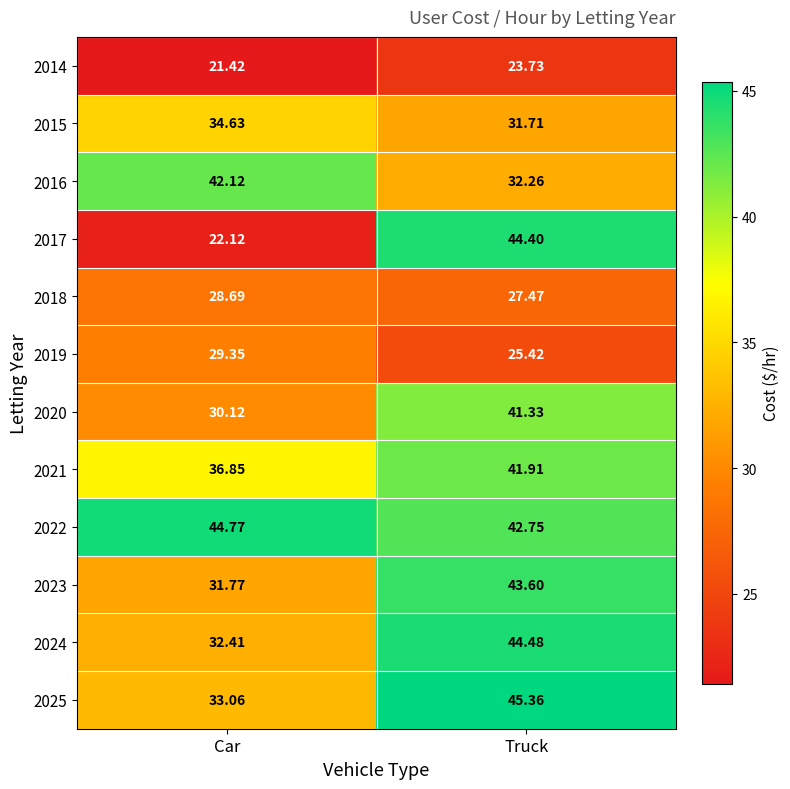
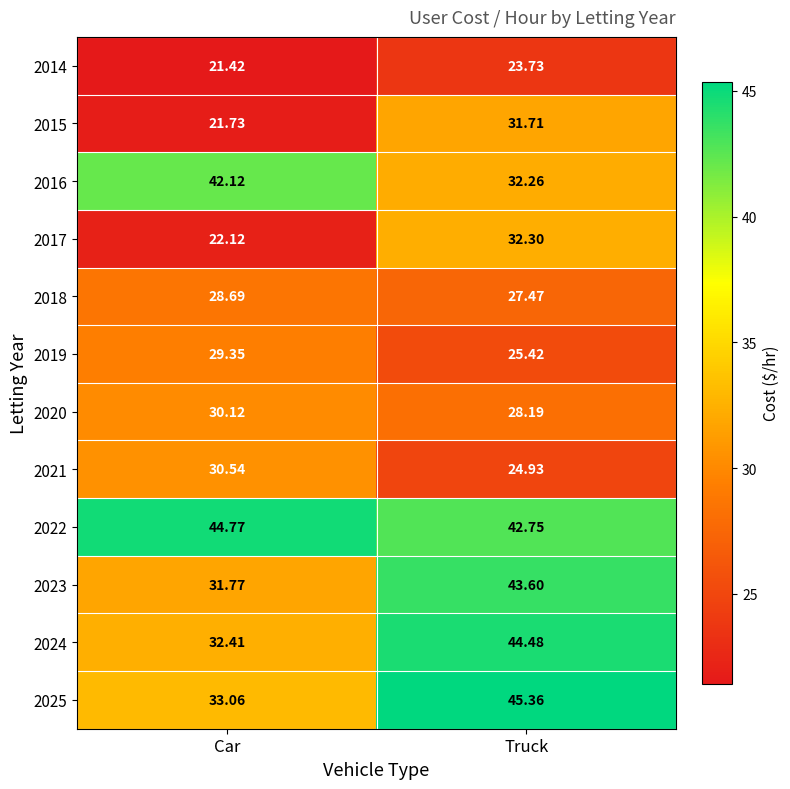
2015, Car: 34.63 -> 21.73
2017, Truck: 44.40 -> 32.30
2020, Truck: 41.33 -> 28.19
2021, Car: 36.85 -> 30.54
2021, Truck: 41.91 -> 24.93
